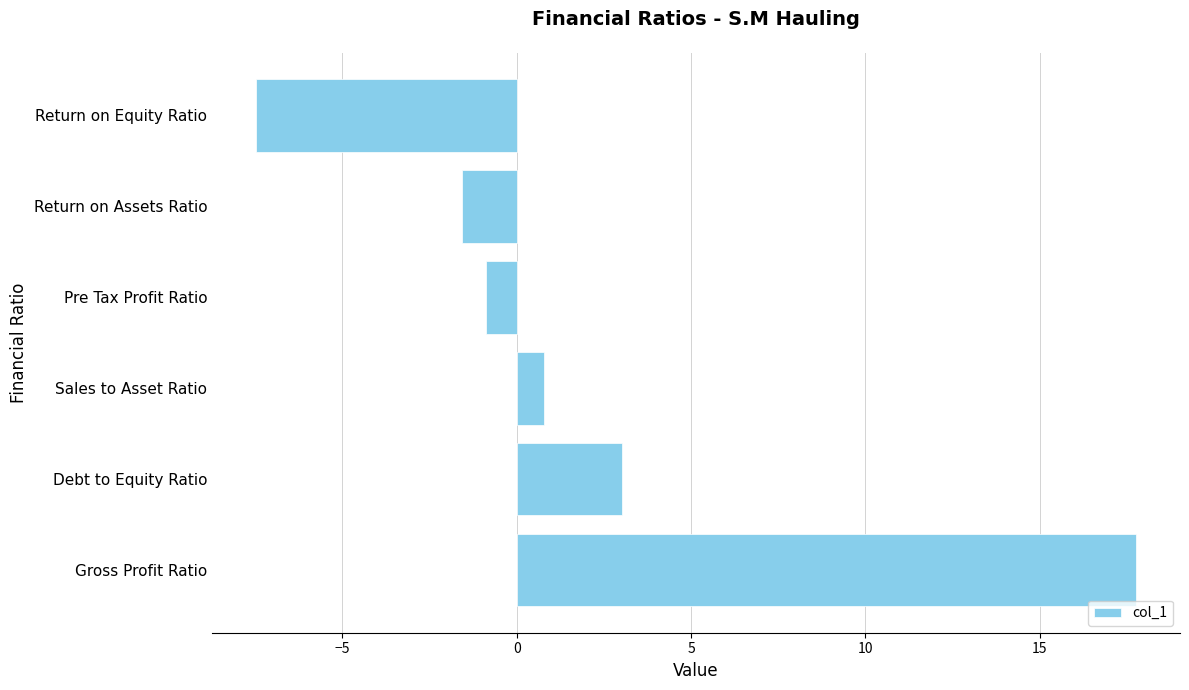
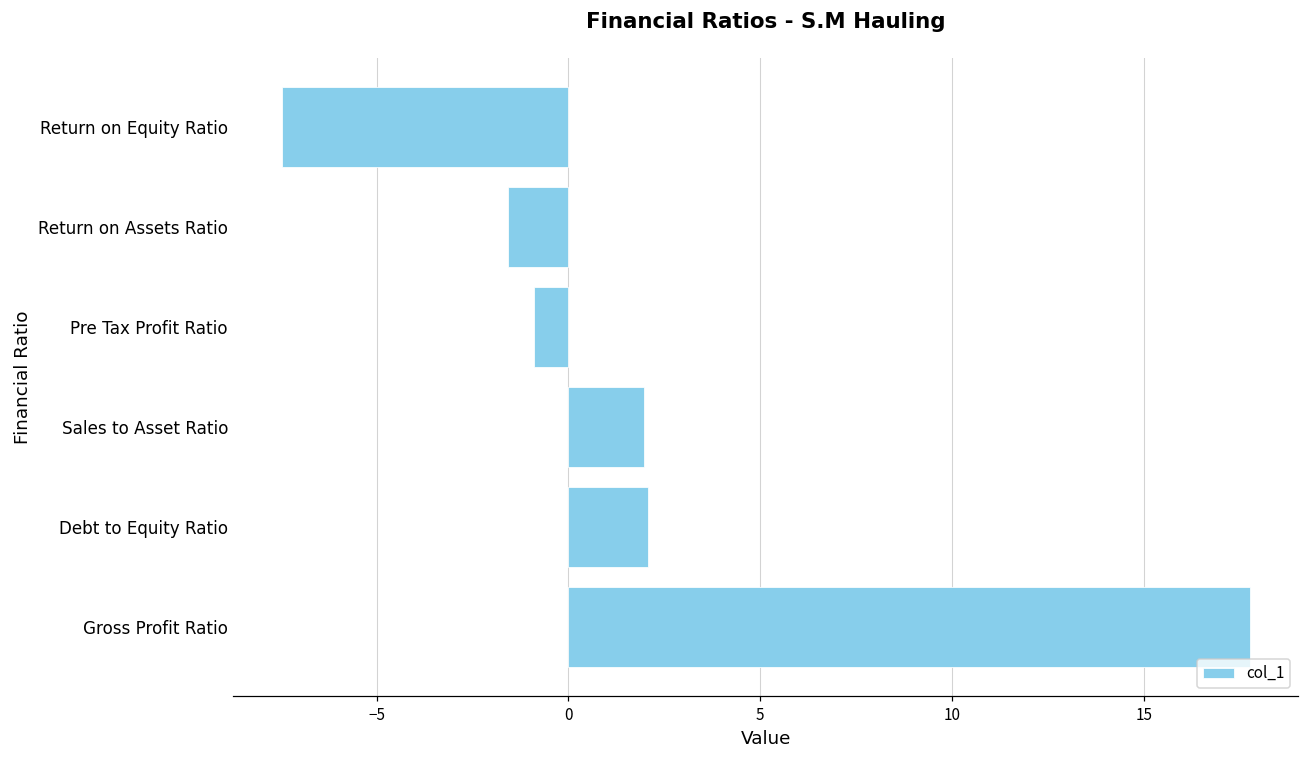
Sales to Asset Ratio: 0.8 -> 2.0
Debt to Equity Ratio: 3.0 -> 2.1
